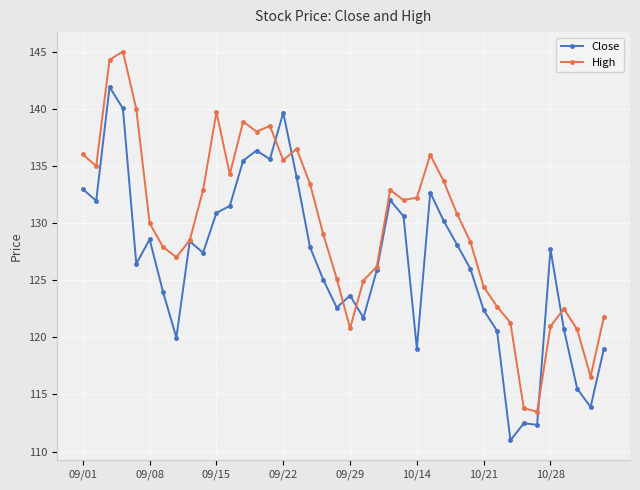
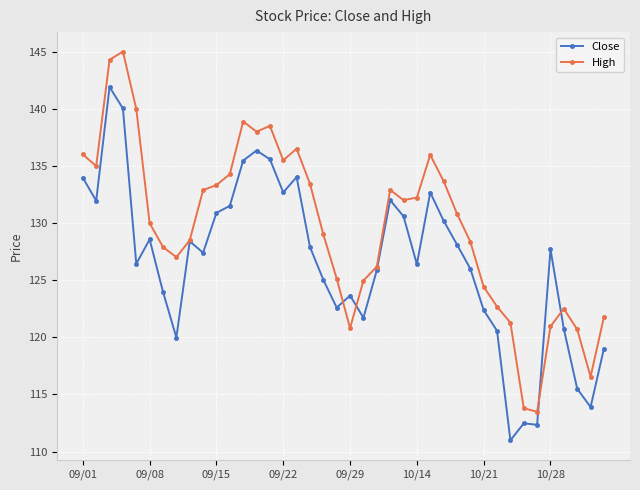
Close, 09/01: 133.0 -> 134.0
High, 09/15: 139.7 -> 133.3
Close, 09/22: 139.7 -> 132.7
Close, 10/14: 119.0 -> 126.4
